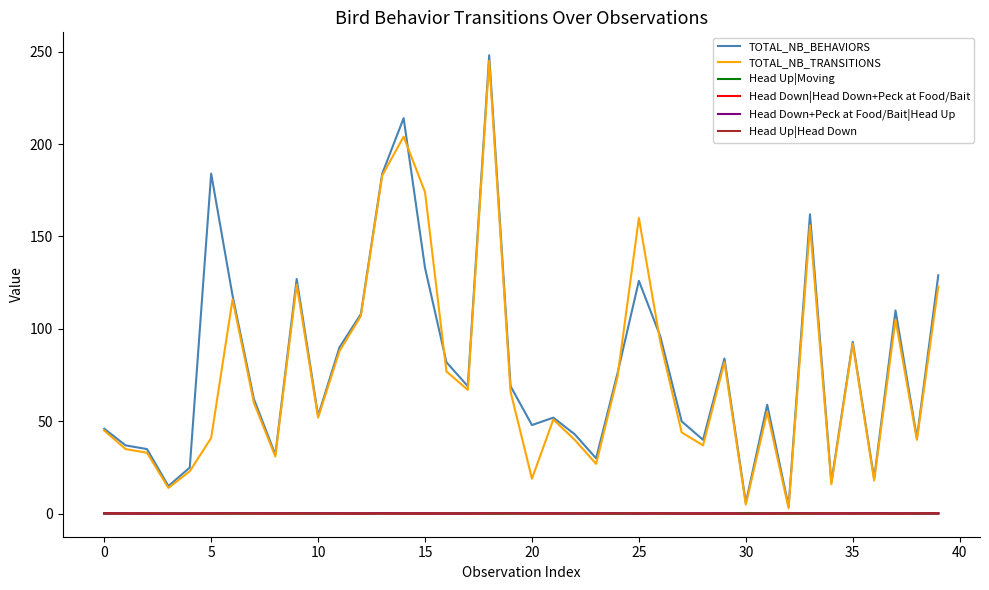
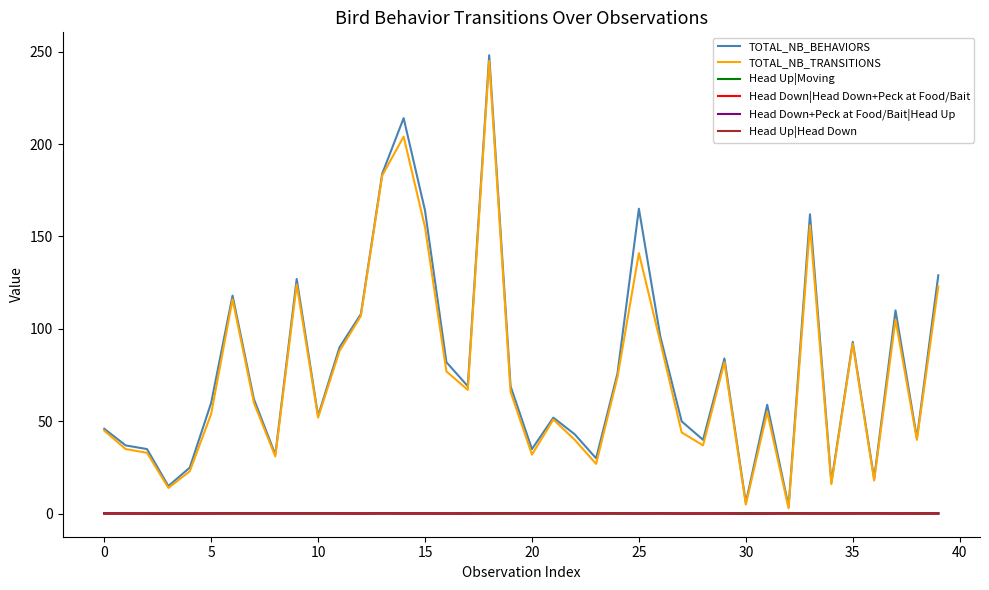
TOTAL_NB_BEHAVIORS, 5: 184 -> 60
TOTAL_NB_TRANSITIONS, 5: 41 -> 54
TOTAL_NB_BEHAVIORS, 15: 133 -> 164
TOTAL_NB_TRANSITIONS, 15: 174 -> 155
TOTAL_NB_BEHAVIORS, 20: 48 -> 35
TOTAL_NB_TRANSITIONS, 20: 19 -> 32
TOTAL_NB_BEHAVIORS, 25: 126 -> 165
TOTAL_NB_TRANSITIONS, 25: 160 -> 141
